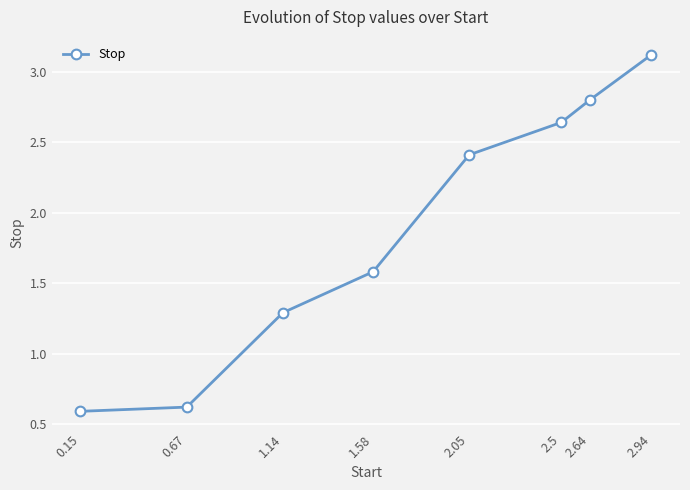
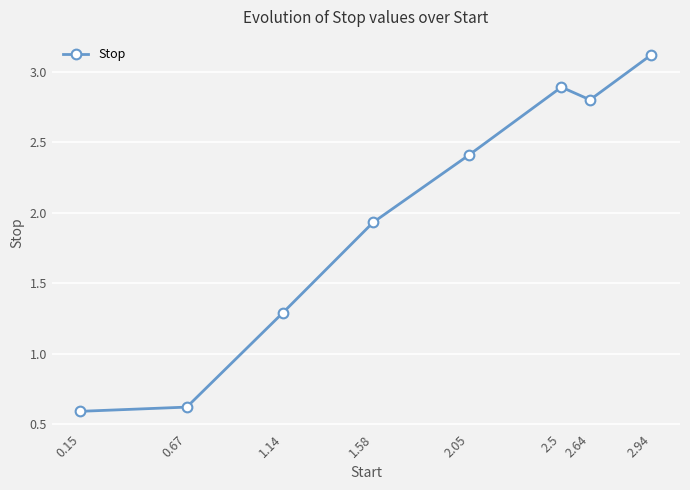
1.58: 1.58 -> 1.93
2.5: 2.64 -> 2.89
